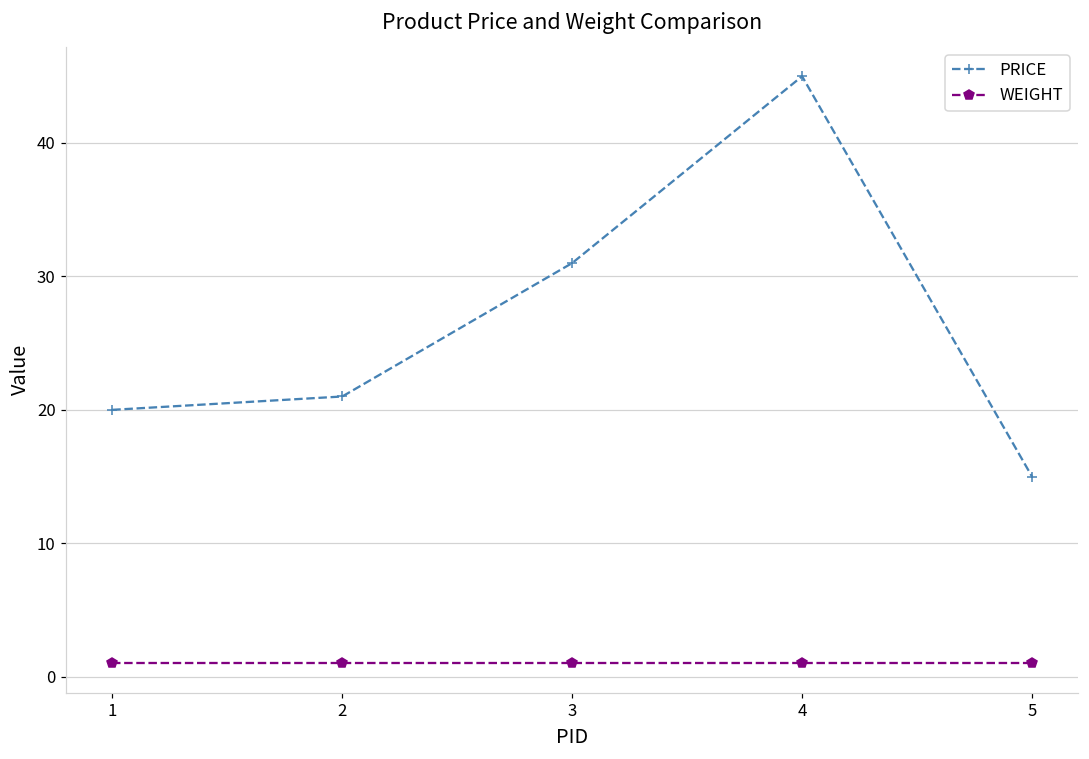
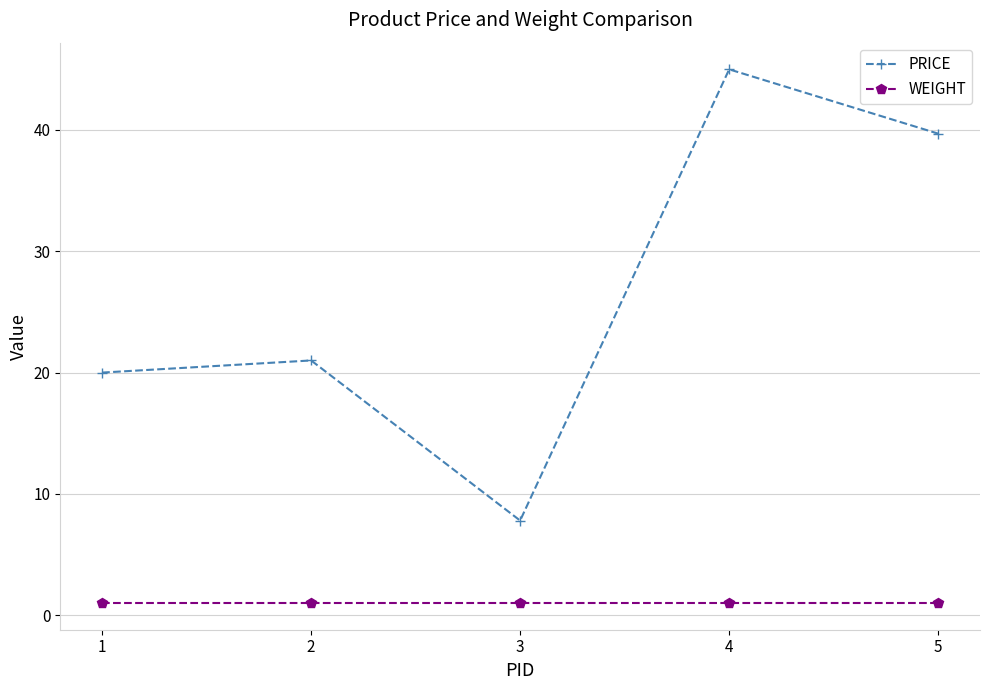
PRICE, 3: 31.0 -> 7.8
PRICE, 5: 15.0 -> 39.7
